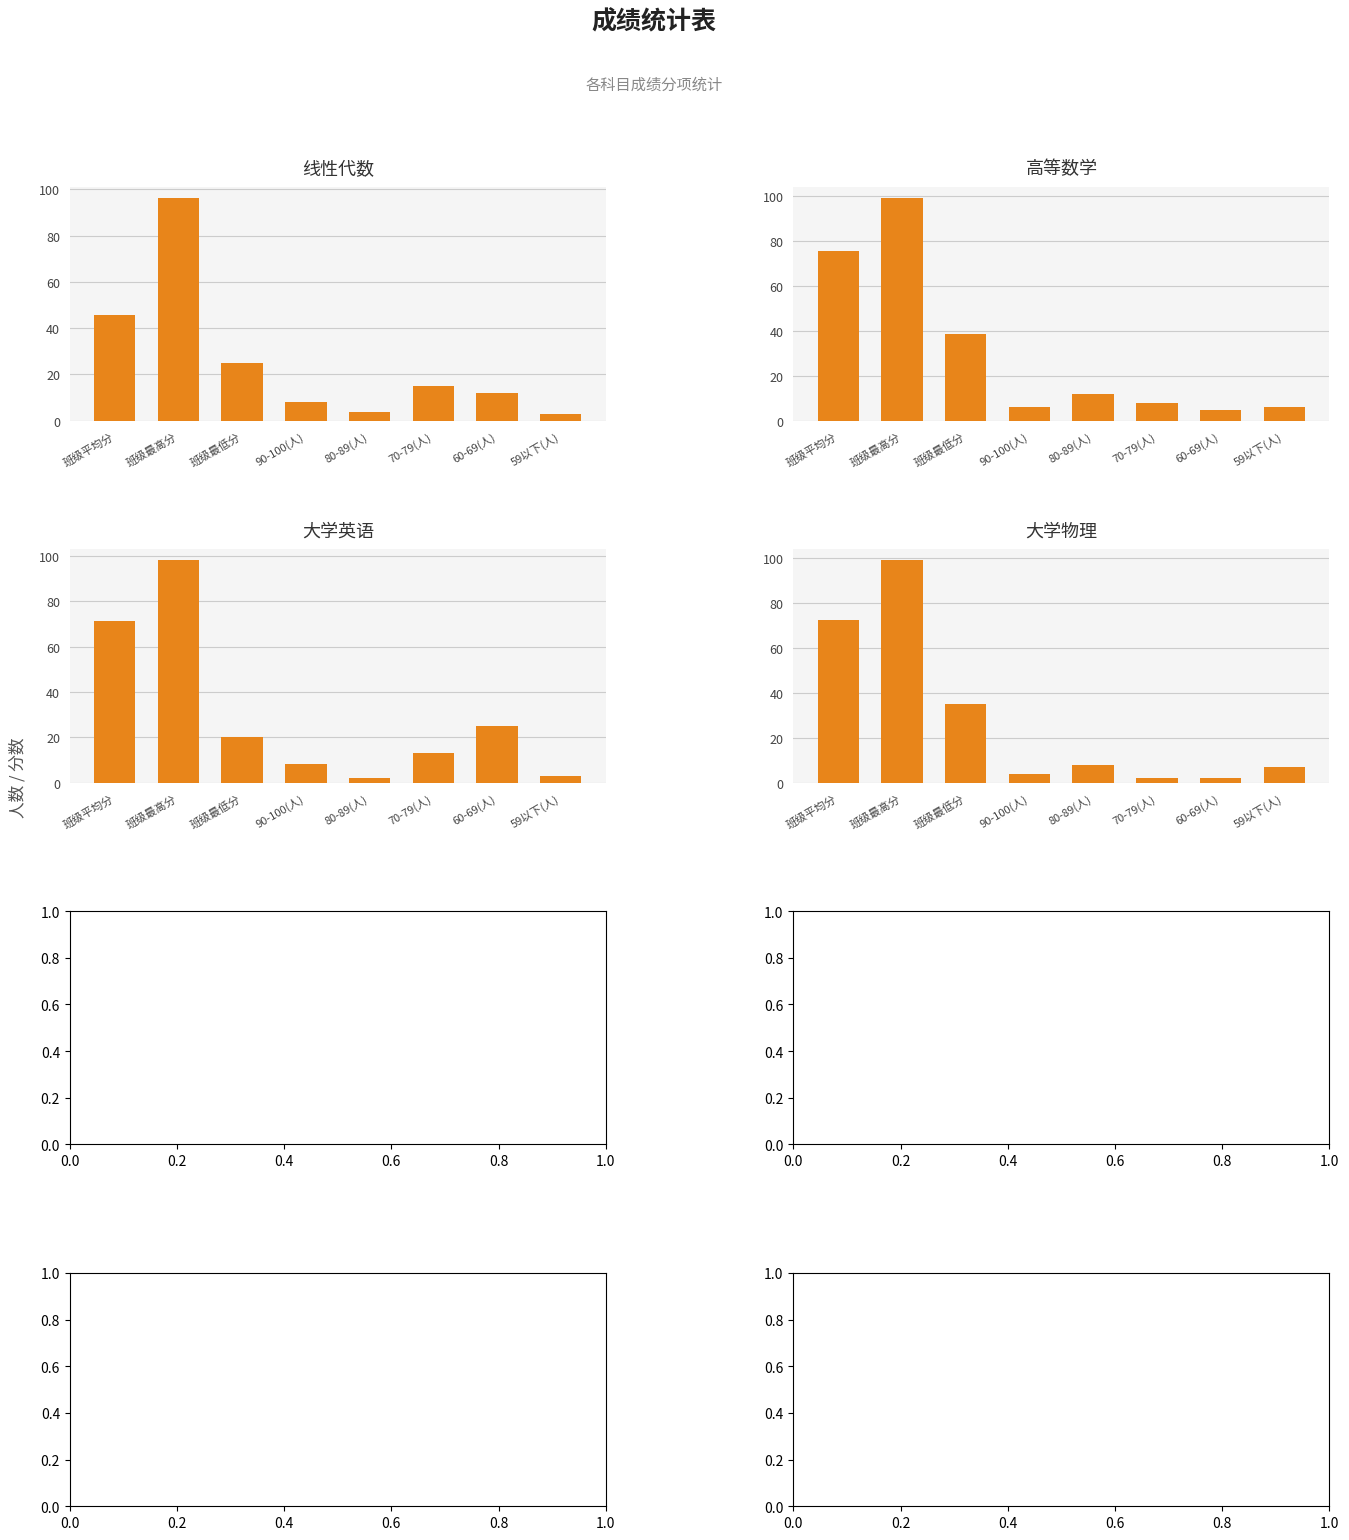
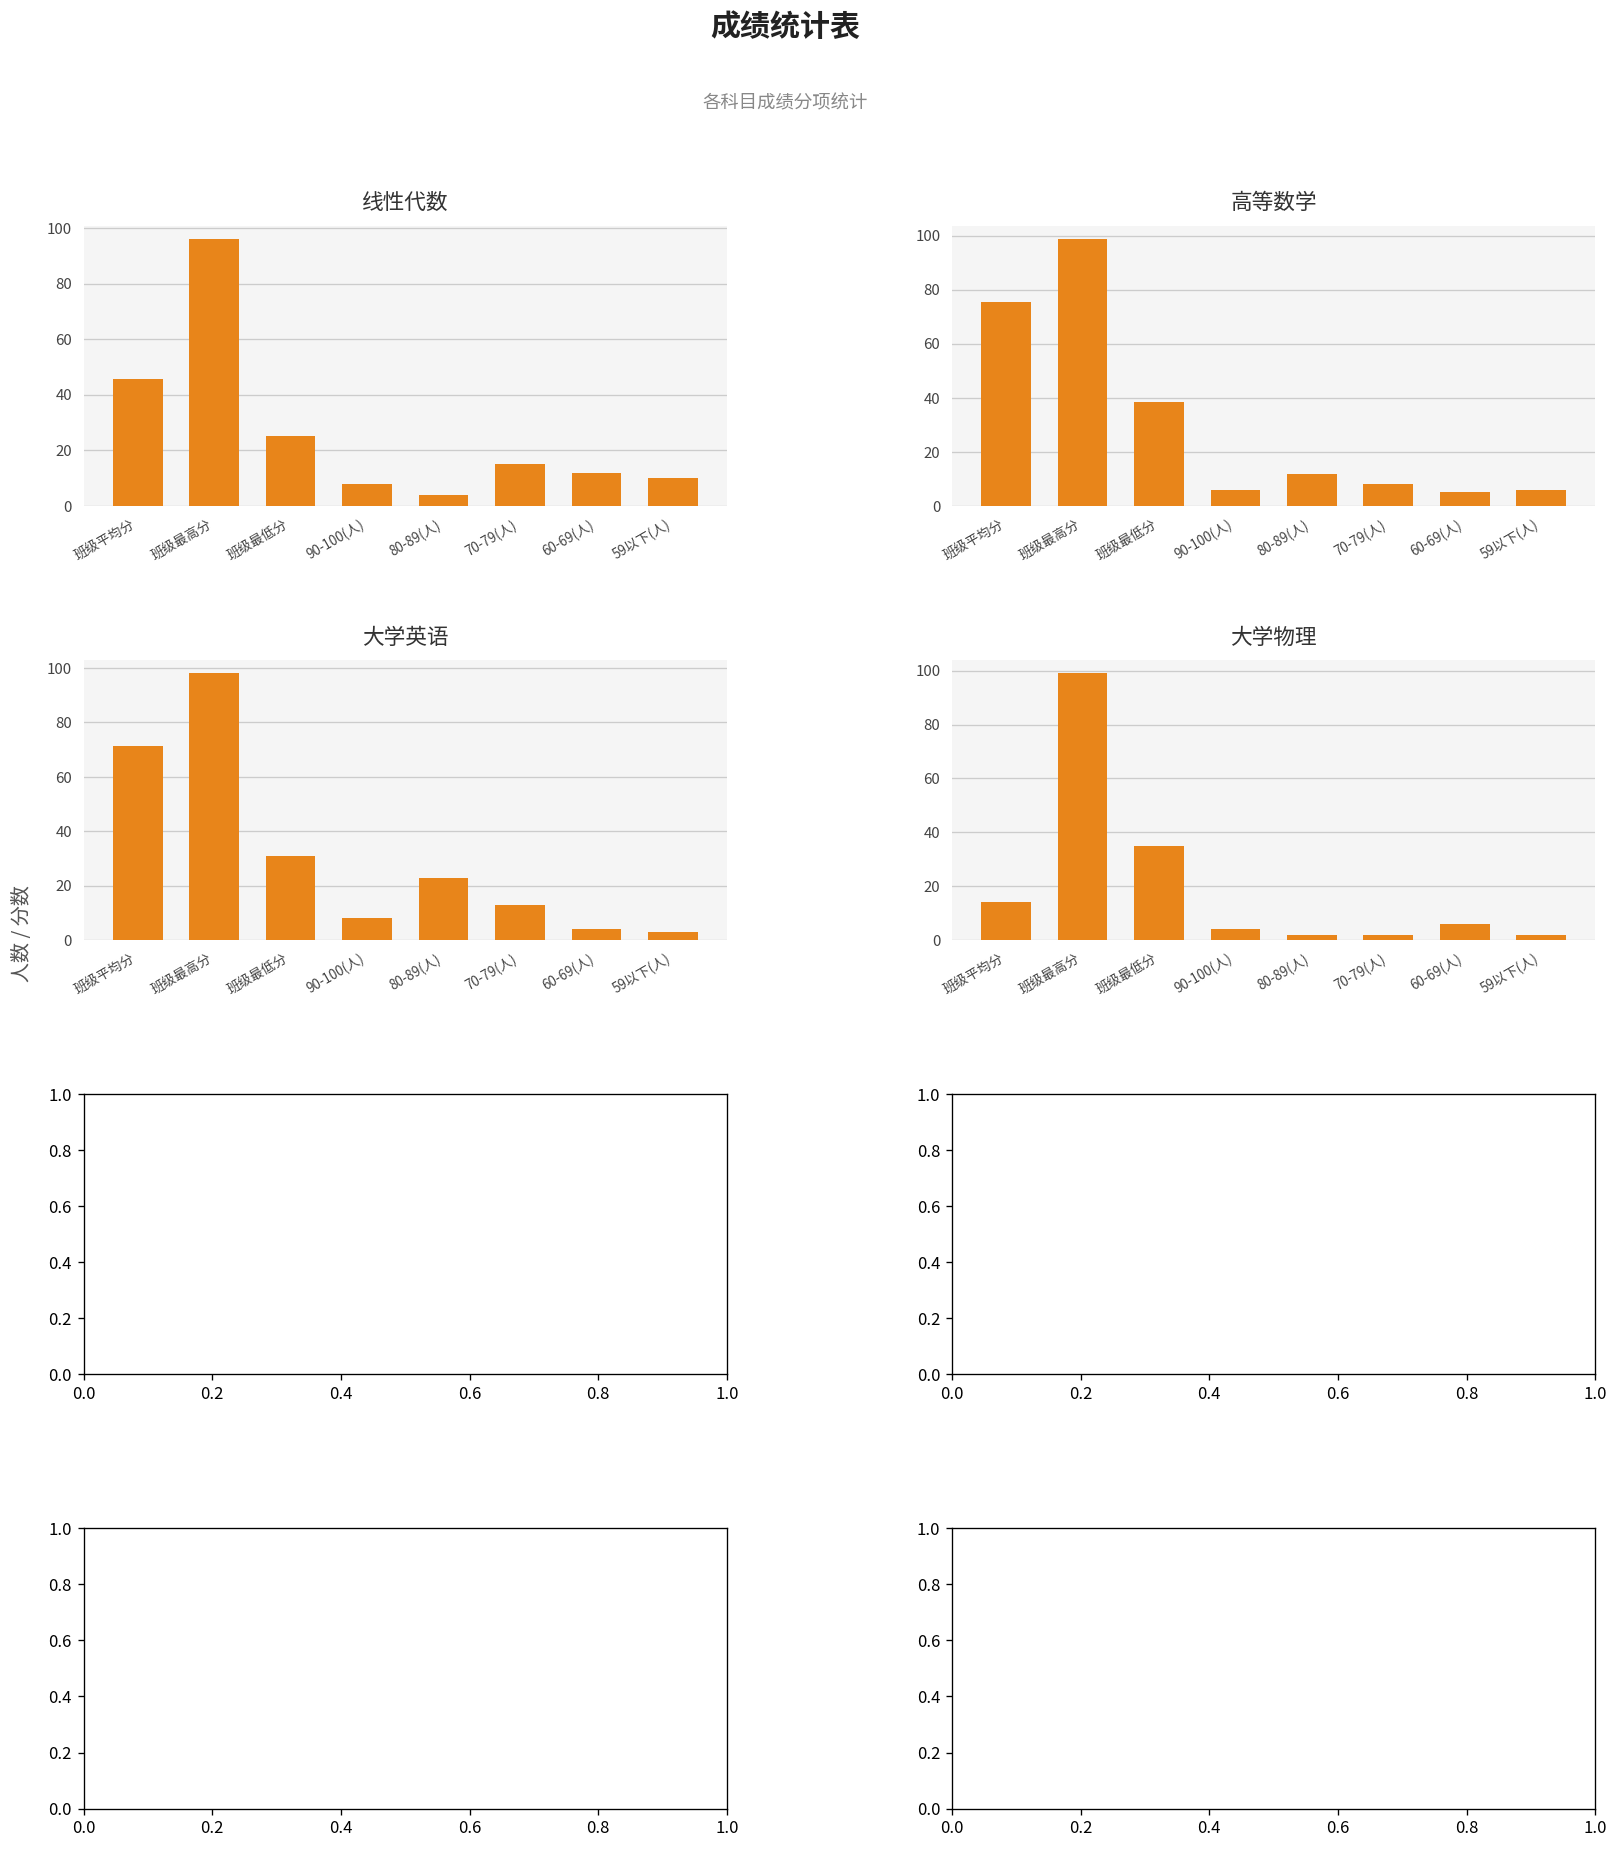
线性代数, 59以下(人): 3 -> 10
大学英语, 班级最低分: 20 -> 31
大学英语, 80-89(人): 2 -> 23
大学英语, 60-69(人): 25 -> 4
大学物理, 班级平均分: 72 -> 14
大学物理, 80-89(人): 8 -> 2
大学物理, 60-69(人): 2 -> 6
大学物理, 59以下(人): 7 -> 2
